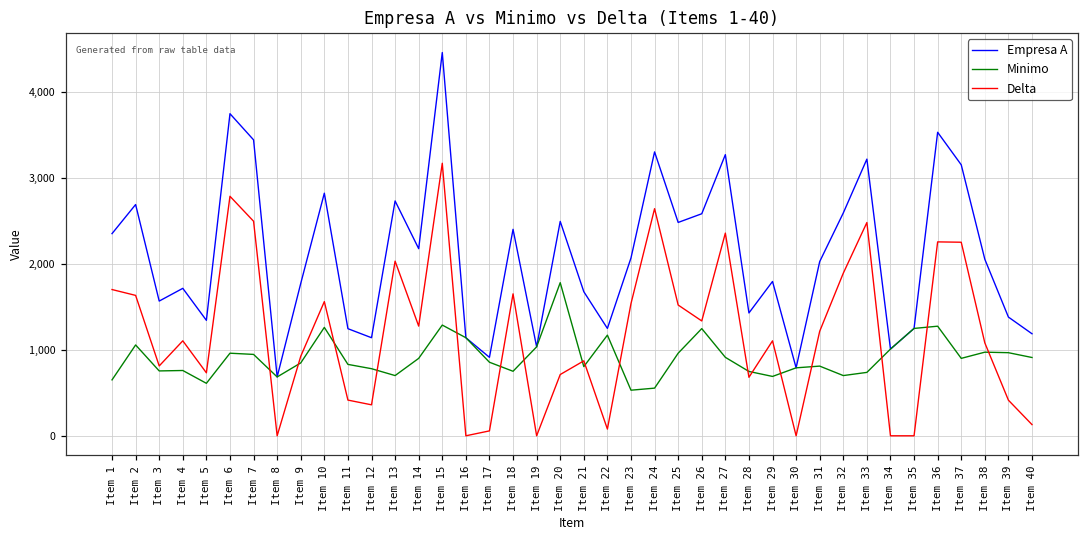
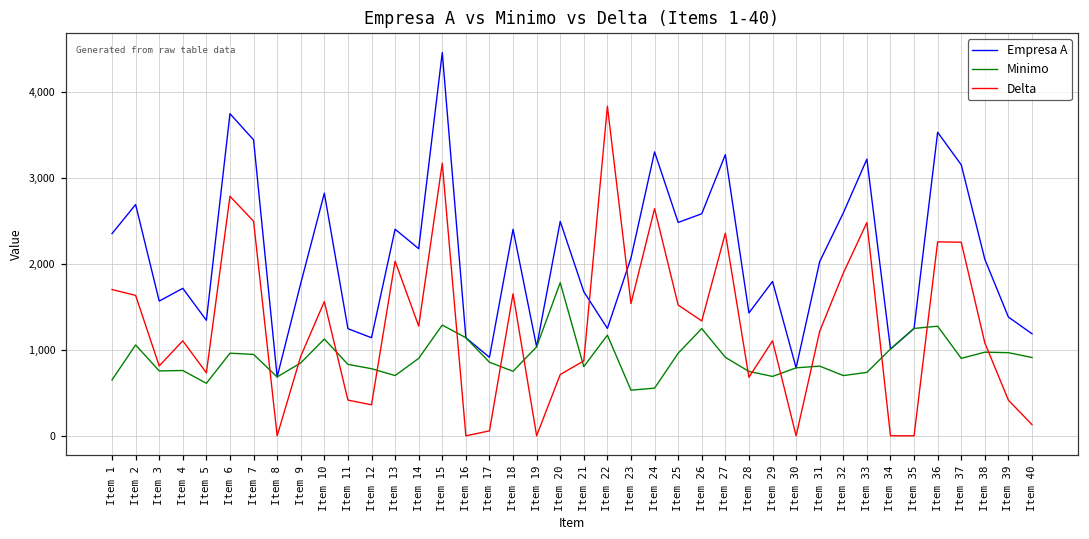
Minimo, Item 10: 1,300 -> 1,100
Empresa A, Item 13: 2,700 -> 2,400
Delta, Item 22: 100 -> 3,800
